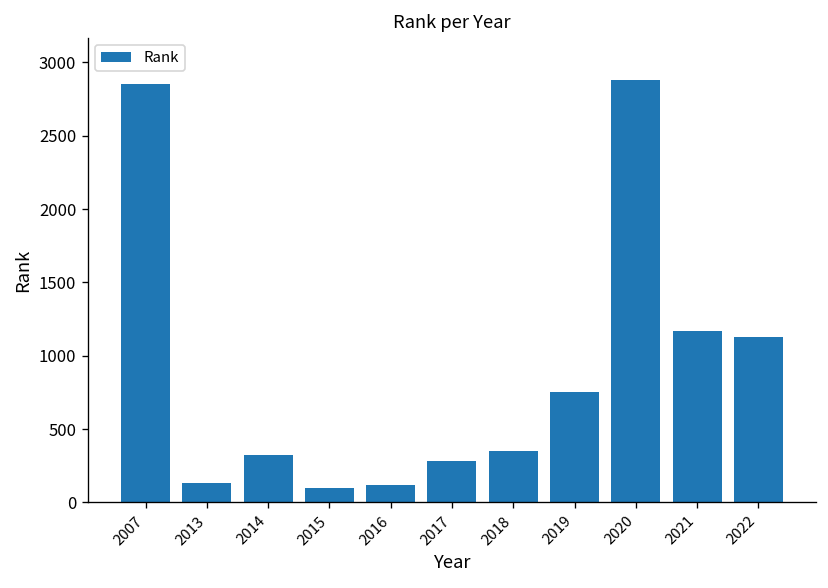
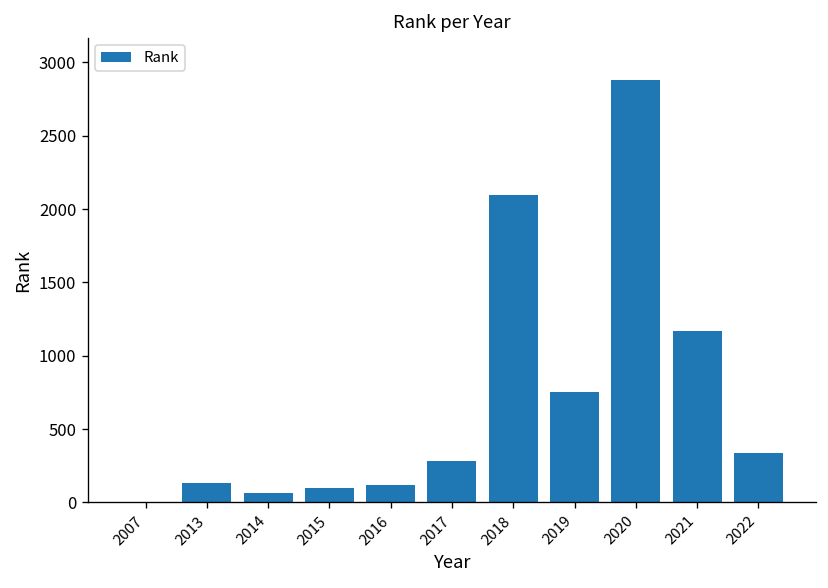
2007: 2850 -> 0
2014: 320 -> 70
2018: 350 -> 2100
2022: 1130 -> 340
